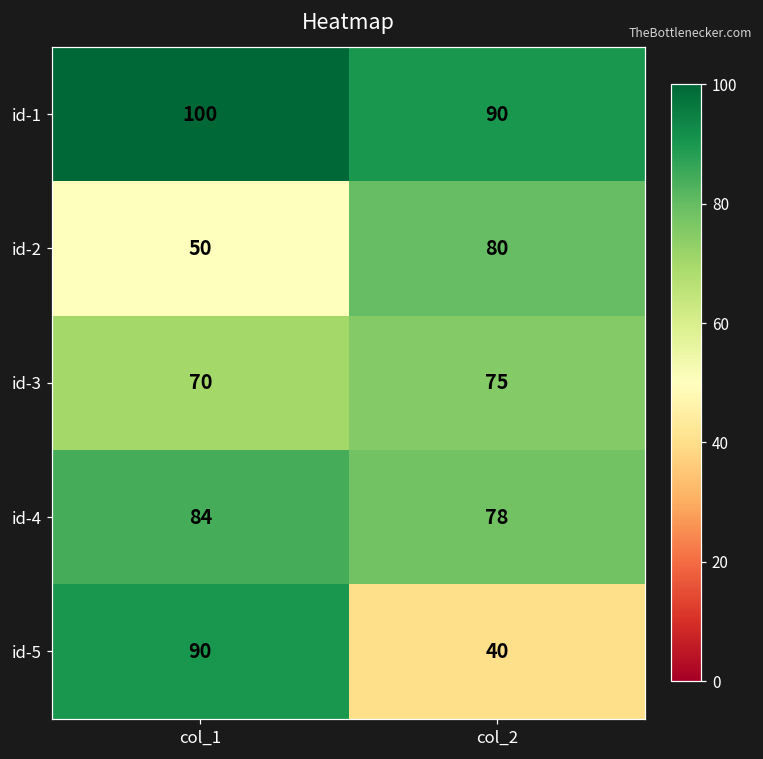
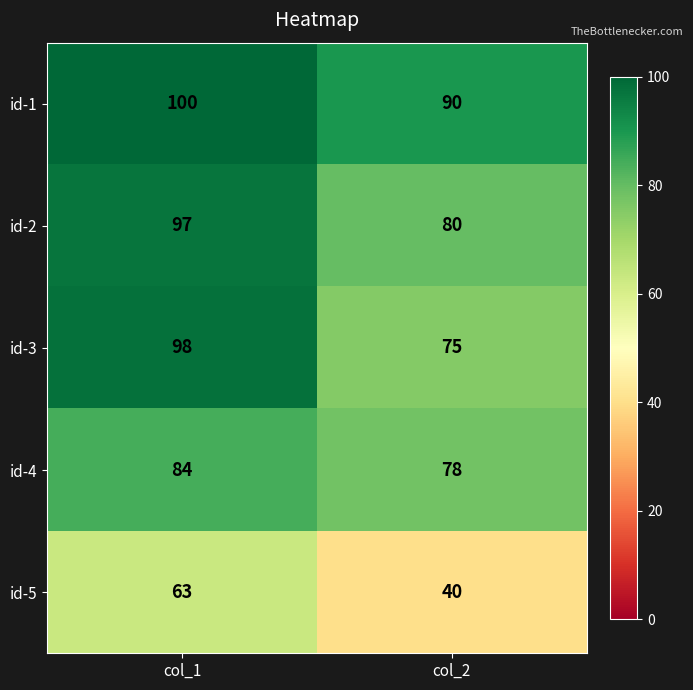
id-2, col_1: 50 -> 97
id-3, col_1: 70 -> 98
id-5, col_1: 90 -> 63
